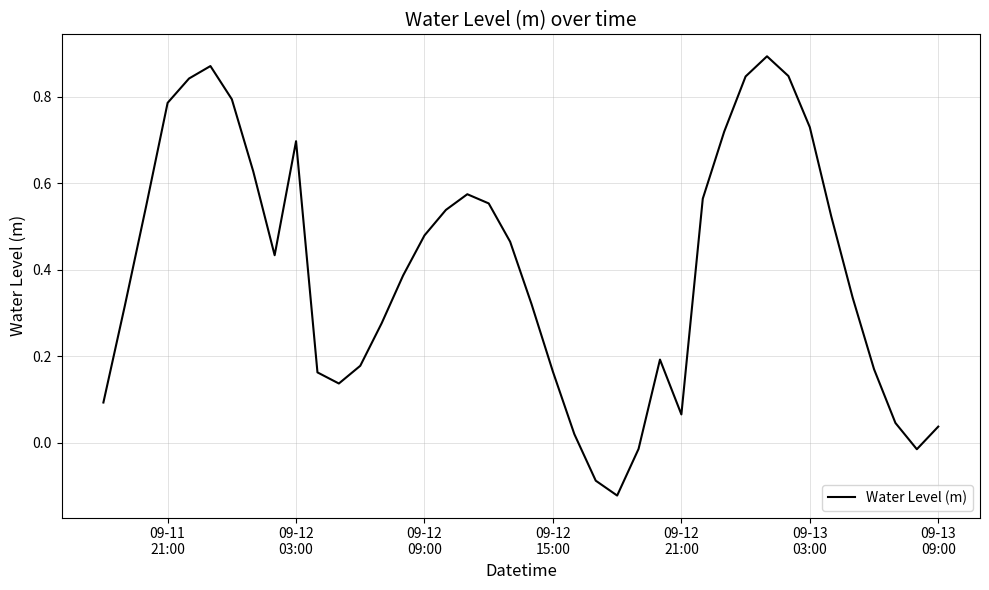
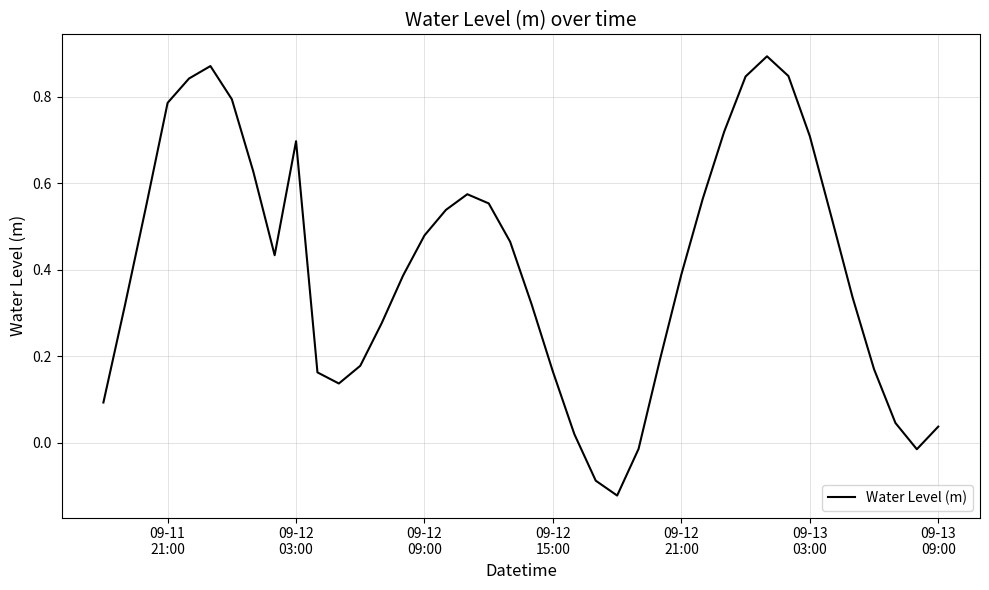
09-12 21:00: 0.07 -> 0.39
09-13 03:00: 0.73 -> 0.71
